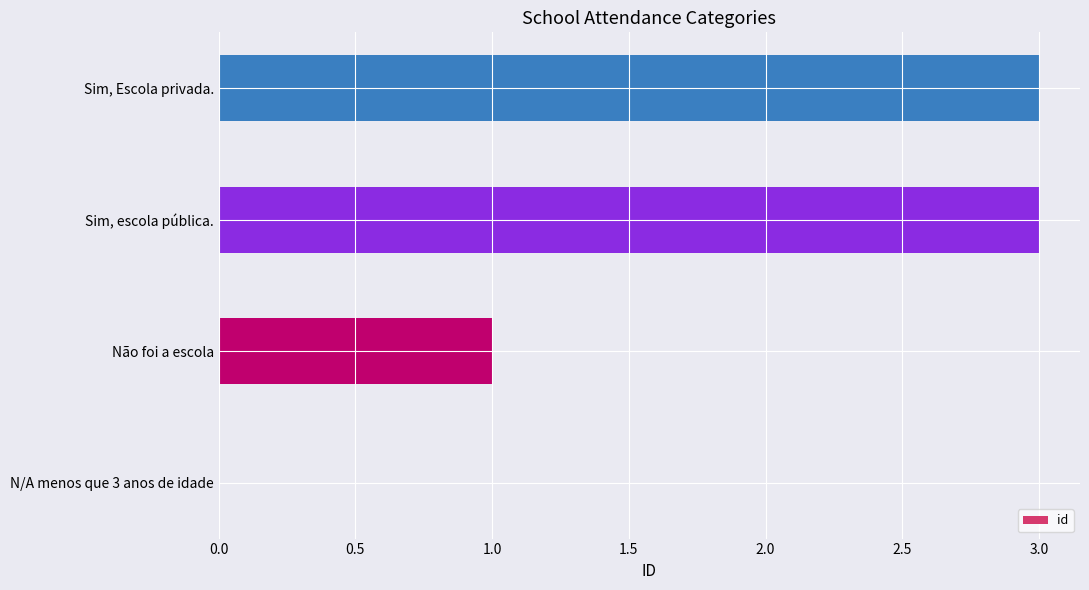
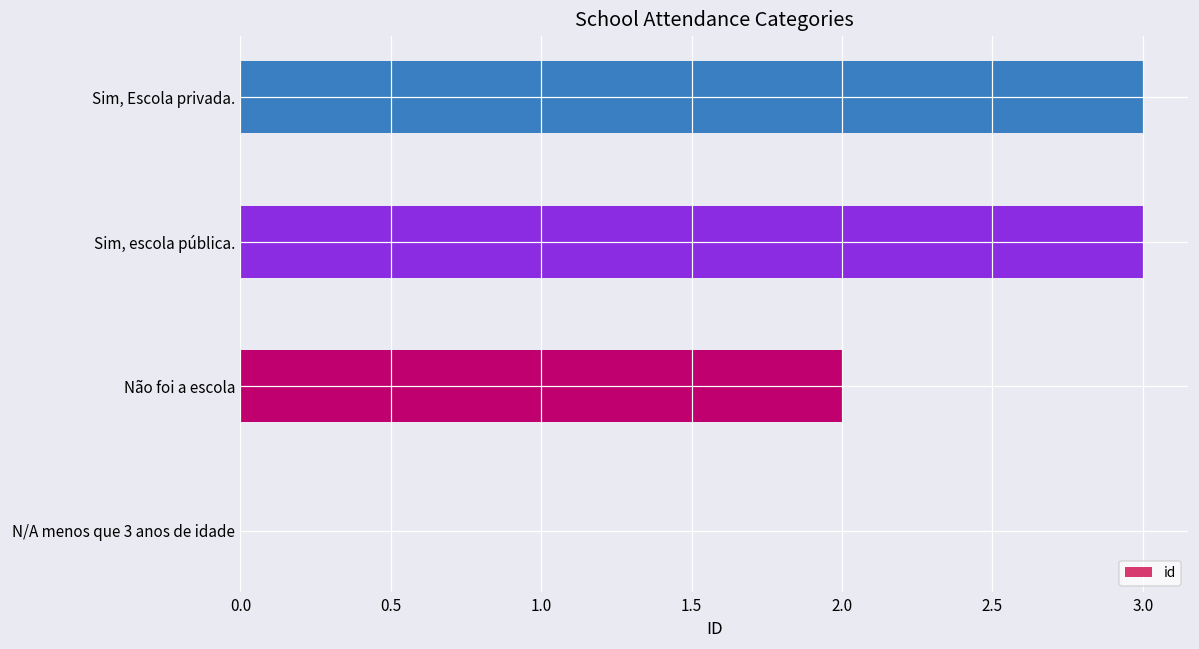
Não foi a escola: 1 -> 2
